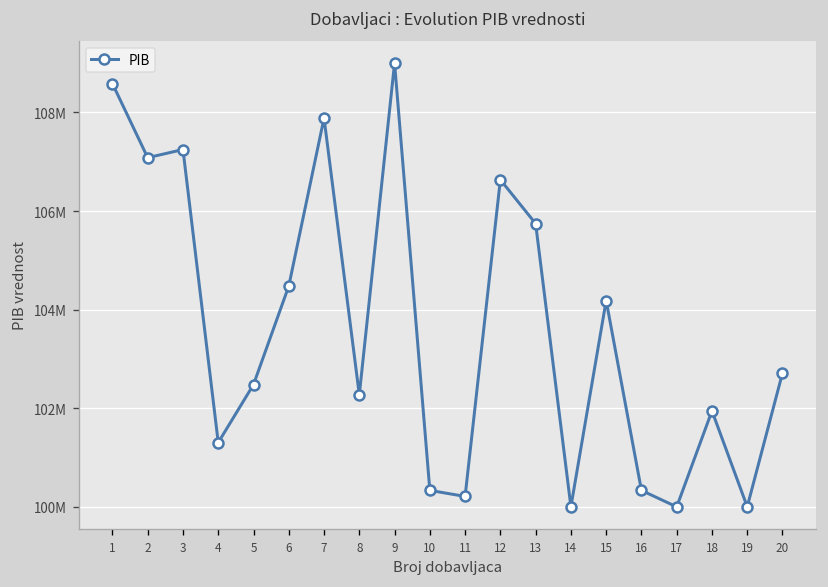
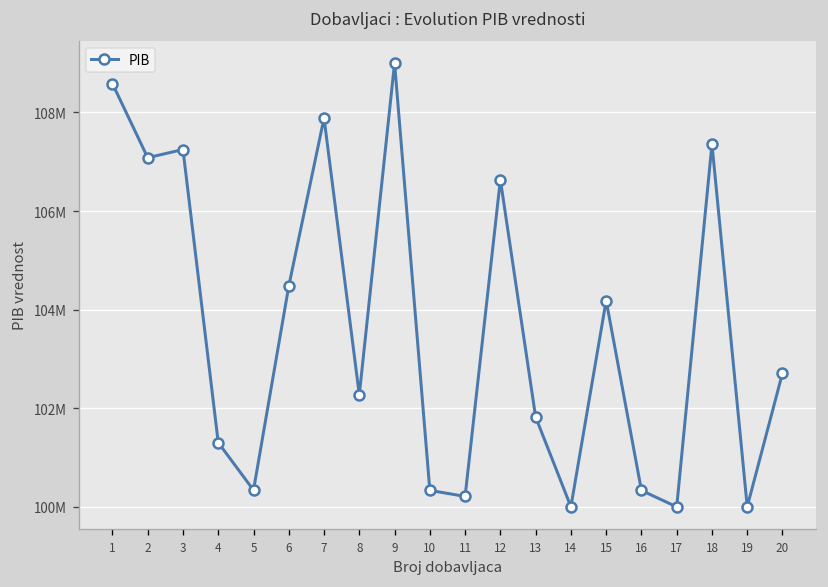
5: 102500000 -> 100300000
13: 105700000 -> 101800000
18: 101900000 -> 107400000
